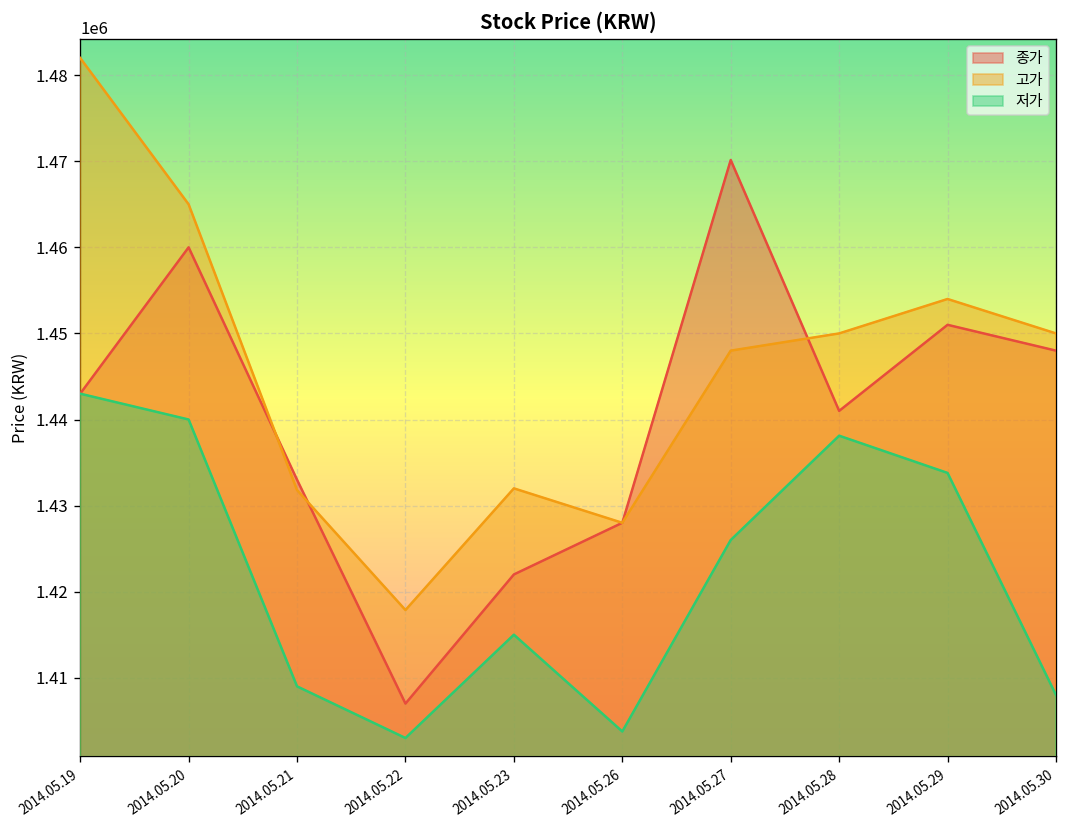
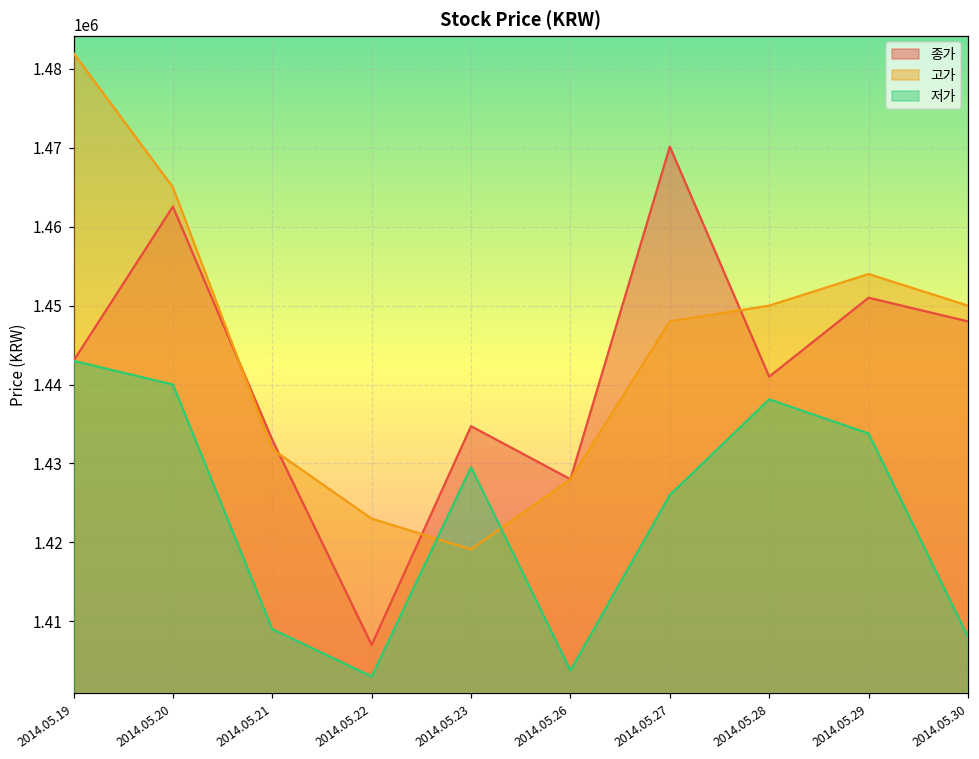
종가, 2014.05.20: 1460000 -> 1463000
고가, 2014.05.22: 1418000 -> 1423000
종가, 2014.05.23: 1422000 -> 1435000
고가, 2014.05.23: 1432000 -> 1419000
저가, 2014.05.23: 1415000 -> 1430000
